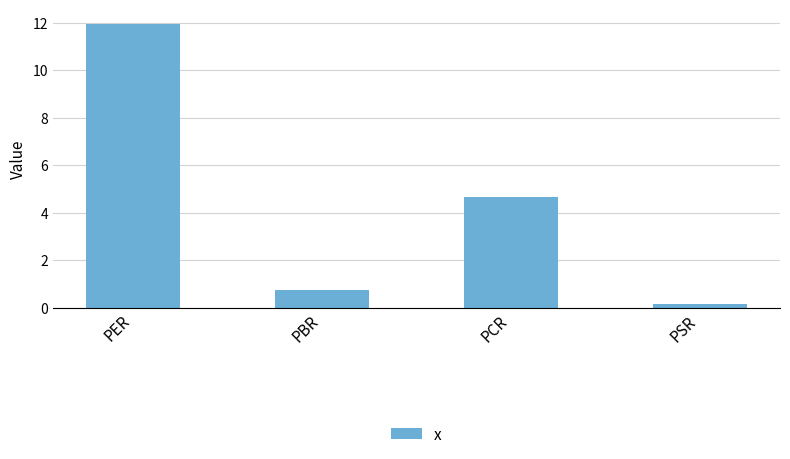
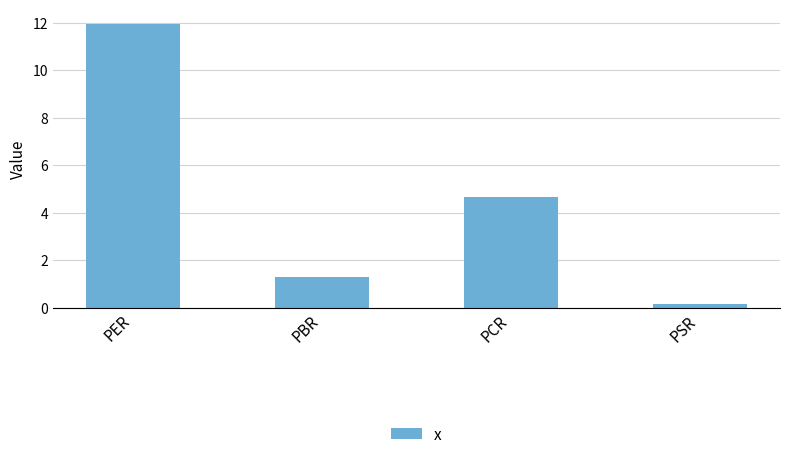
PBR: 0.8 -> 1.3
